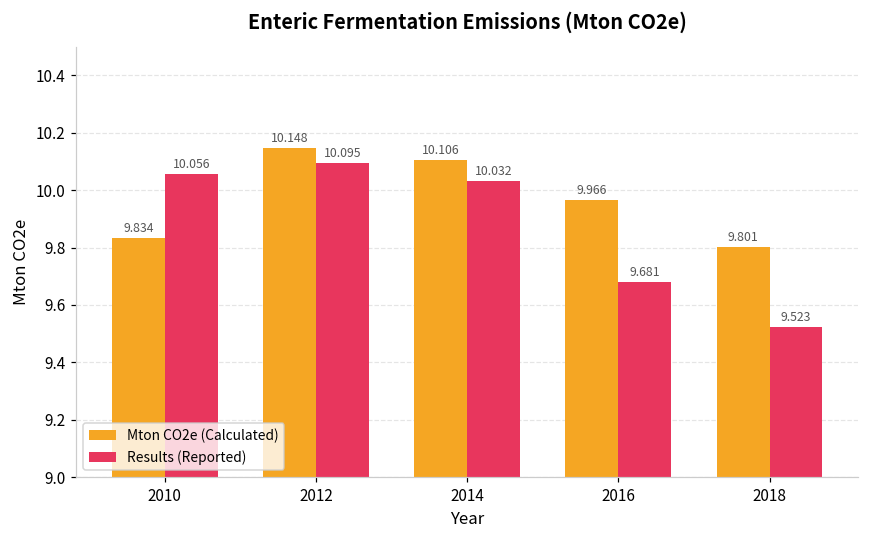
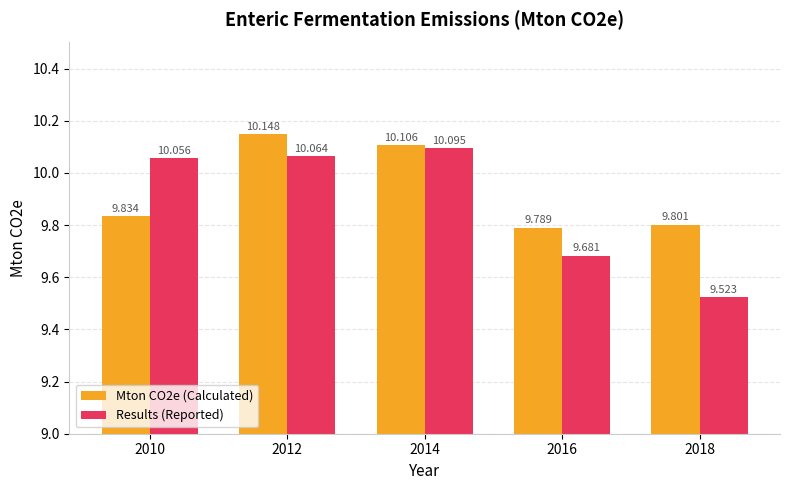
Results (Reported), 2012: 10.095 -> 10.064
Results (Reported), 2014: 10.032 -> 10.095
Mton CO2e (Calculated), 2016: 9.966 -> 9.789
